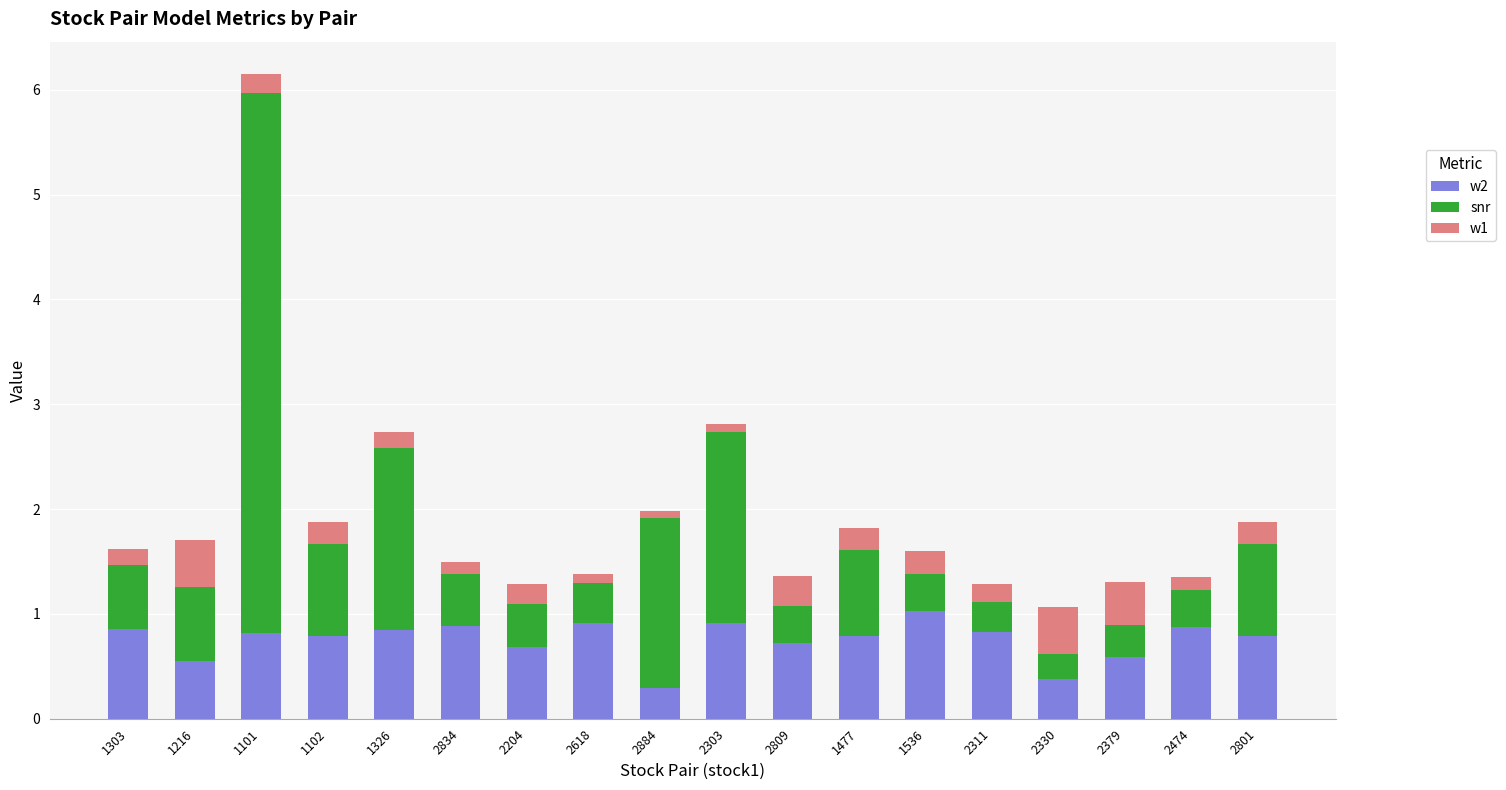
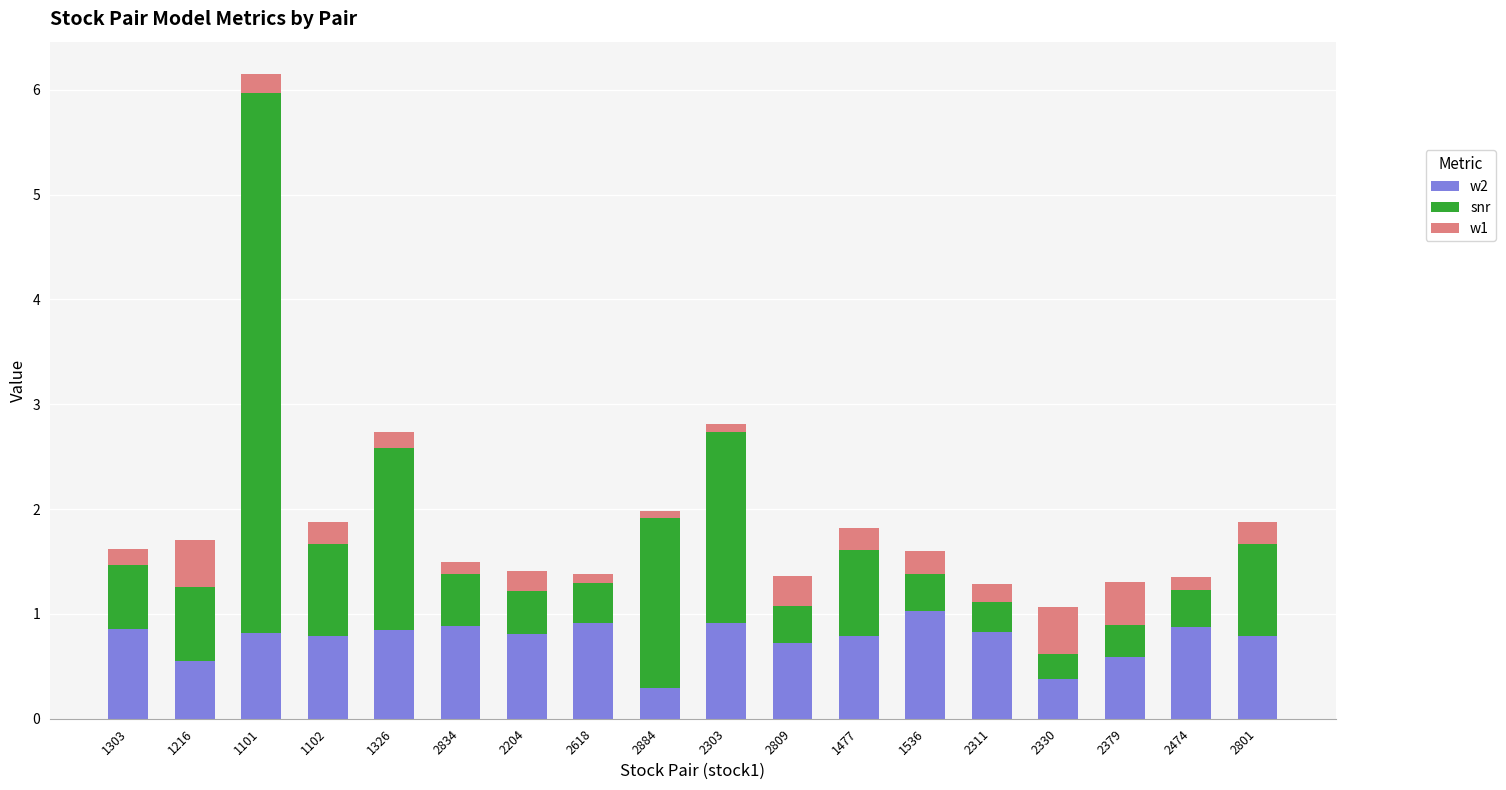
w2, 2204: 0.69 -> 0.81
